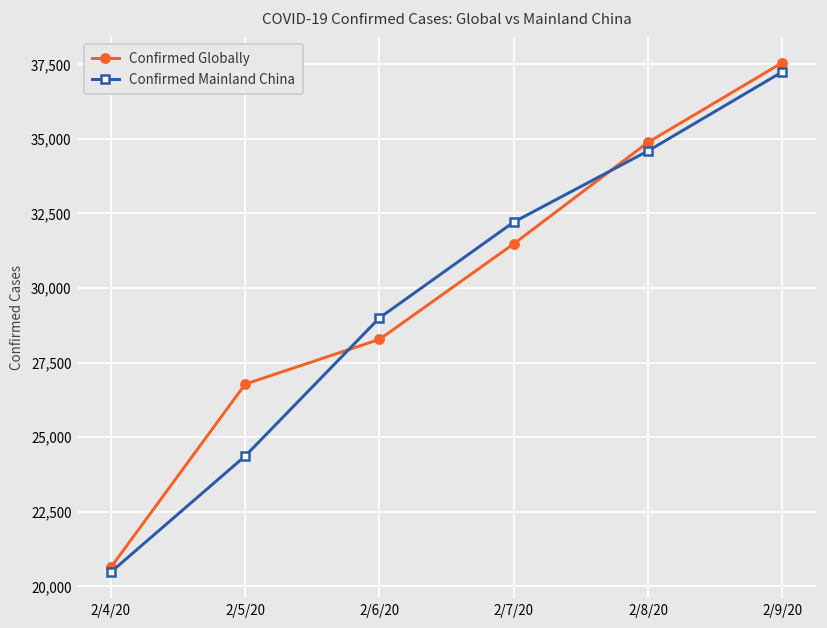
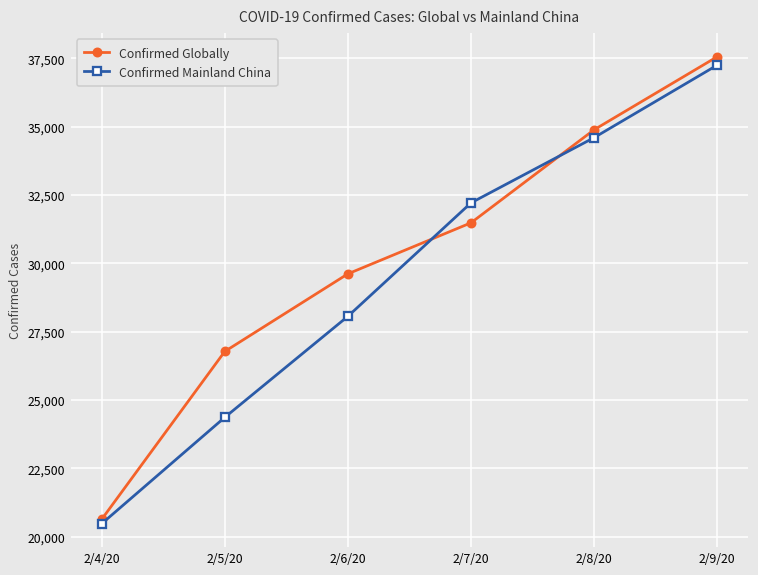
Confirmed Globally, 2/6/20: 28,300 -> 29,600
Confirmed Mainland China, 2/6/20: 29,000 -> 28,100
